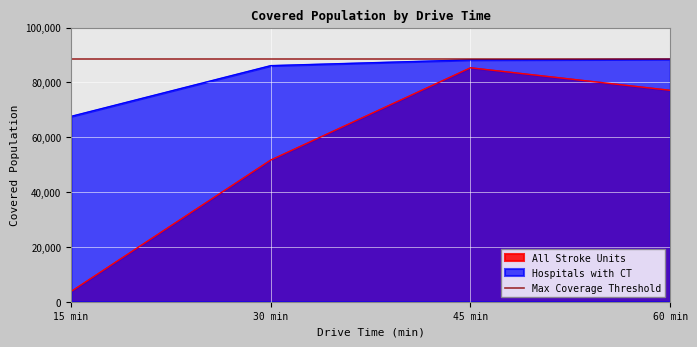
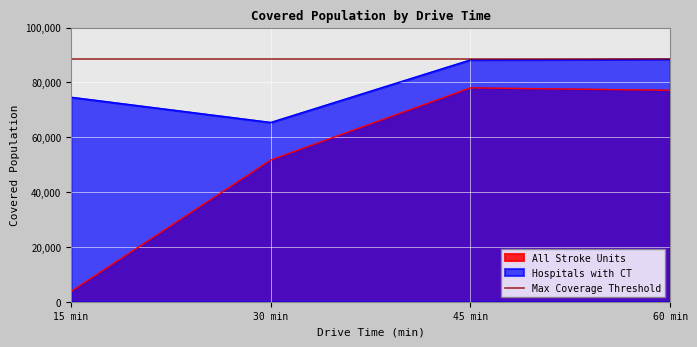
Hospitals with CT, 15 min: 68,000 -> 75,000
Hospitals with CT, 30 min: 86,000 -> 65,000
All Stroke Units, 45 min: 85,000 -> 78,000
